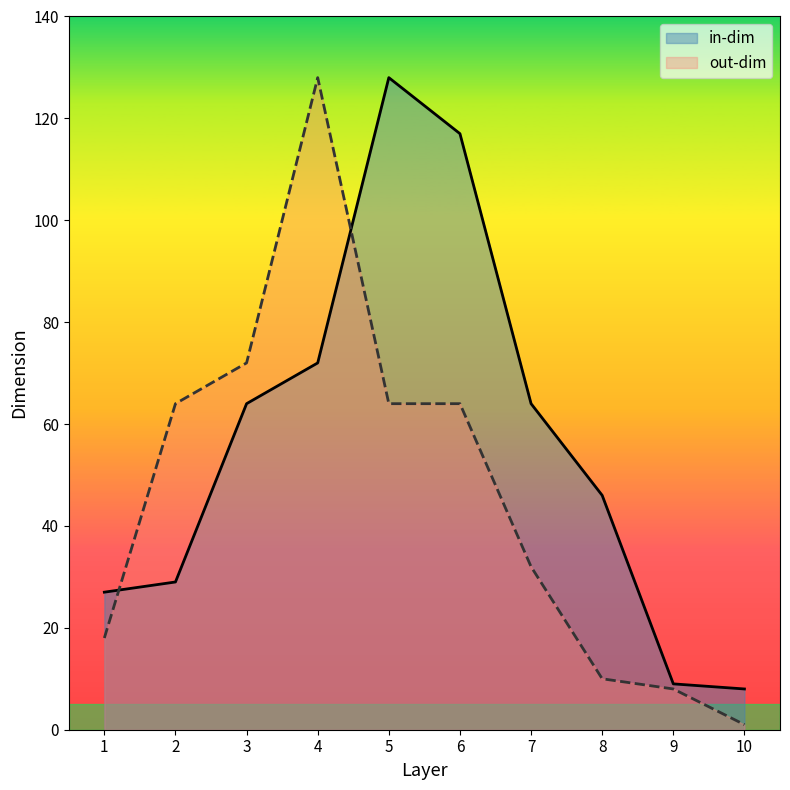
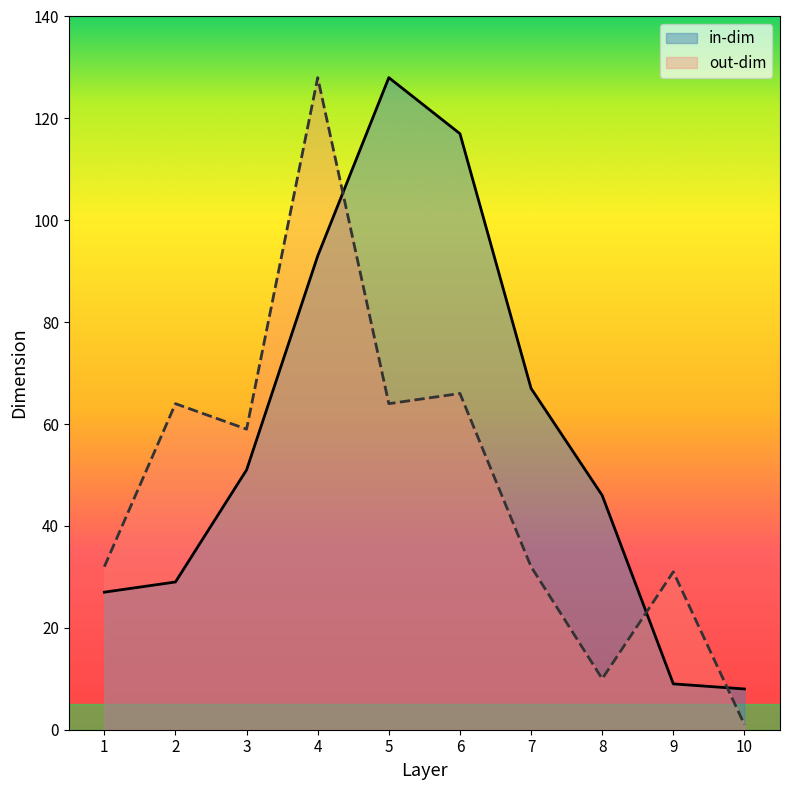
out-dim, 1: 18 -> 32
in-dim, 3: 64 -> 51
out-dim, 3: 72 -> 59
in-dim, 4: 72 -> 93
out-dim, 6: 64 -> 66
in-dim, 7: 64 -> 67
out-dim, 9: 8 -> 31
